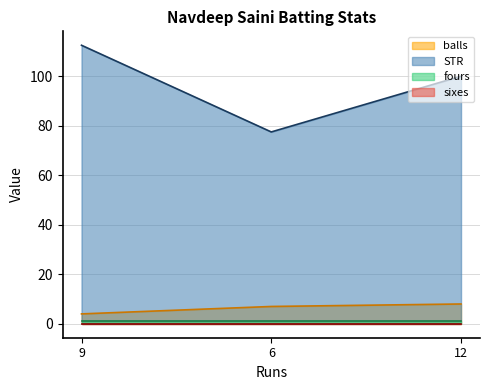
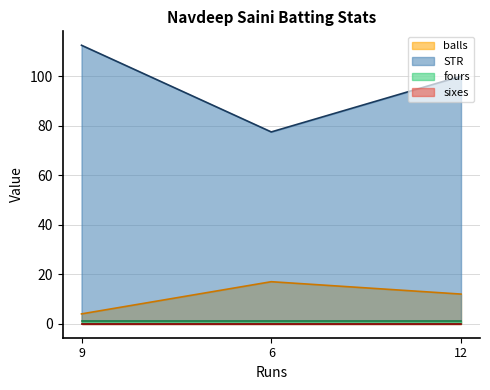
balls, 6: 7 -> 17
balls, 12: 8 -> 12
